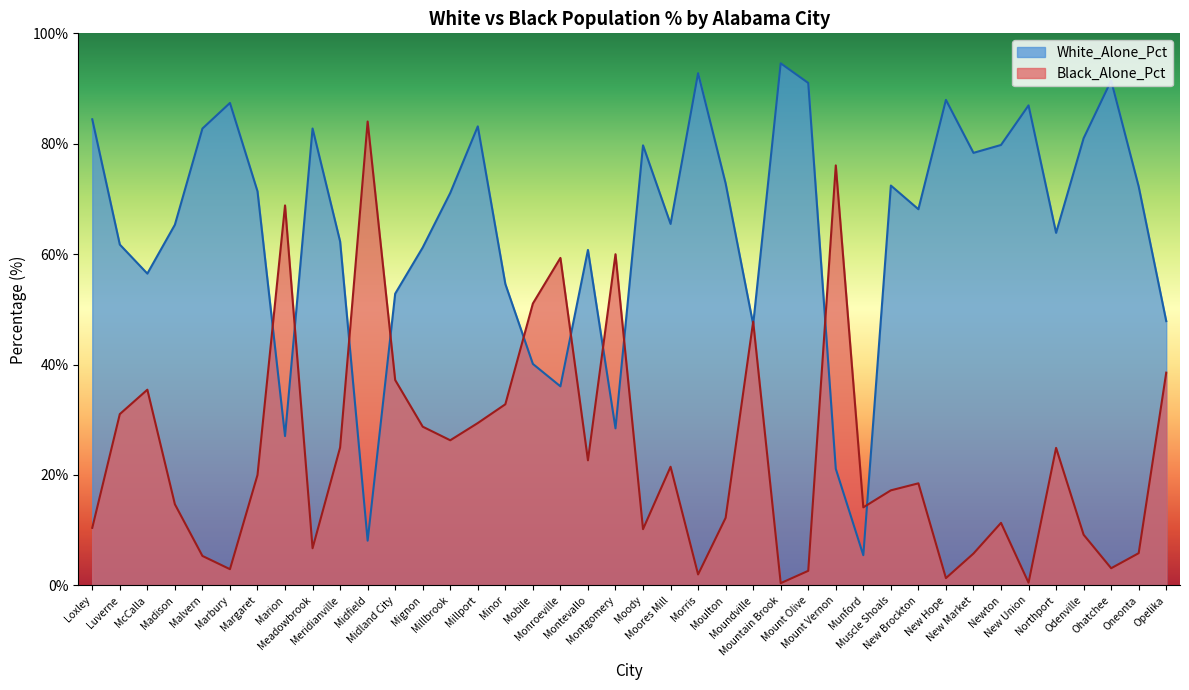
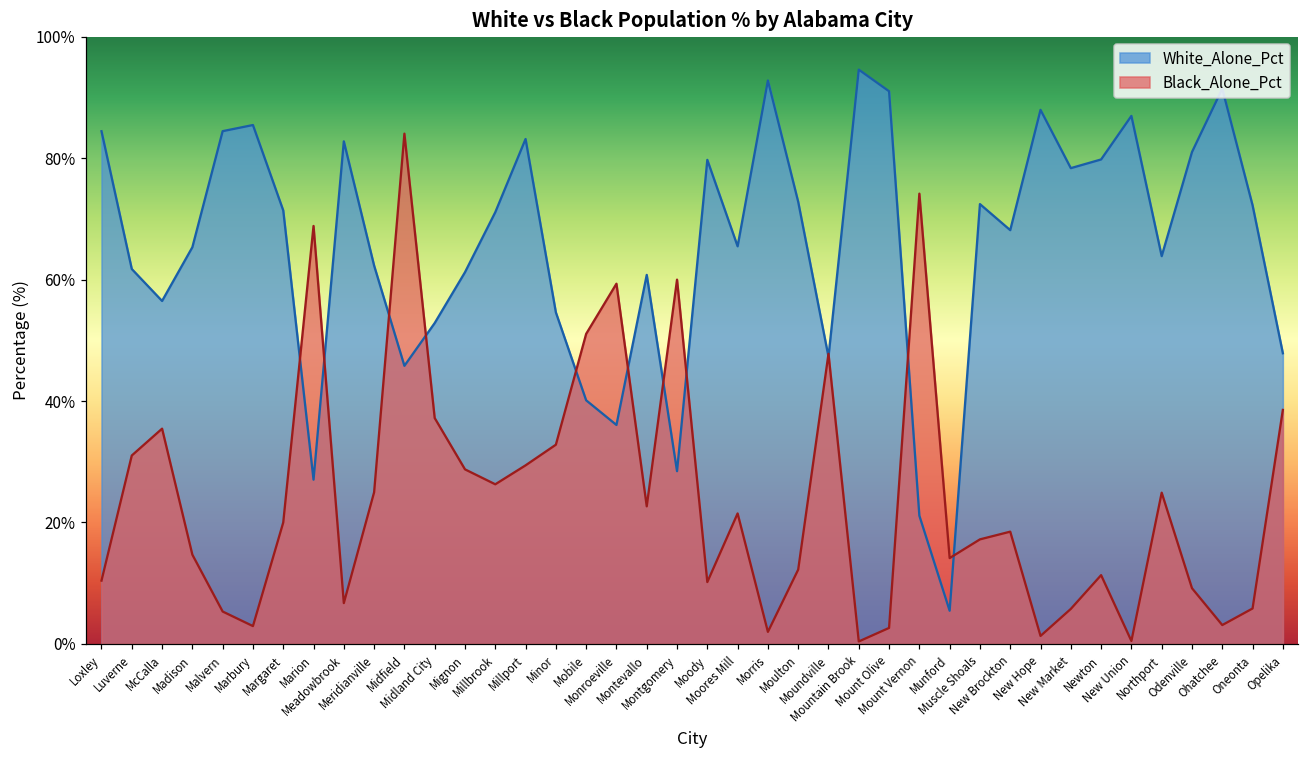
White_Alone_Pct, Malvern: 83% -> 84%
White_Alone_Pct, Marbury: 87% -> 85%
White_Alone_Pct, Midfield: 8% -> 46%
Black_Alone_Pct, Mount Vernon: 76% -> 74%
